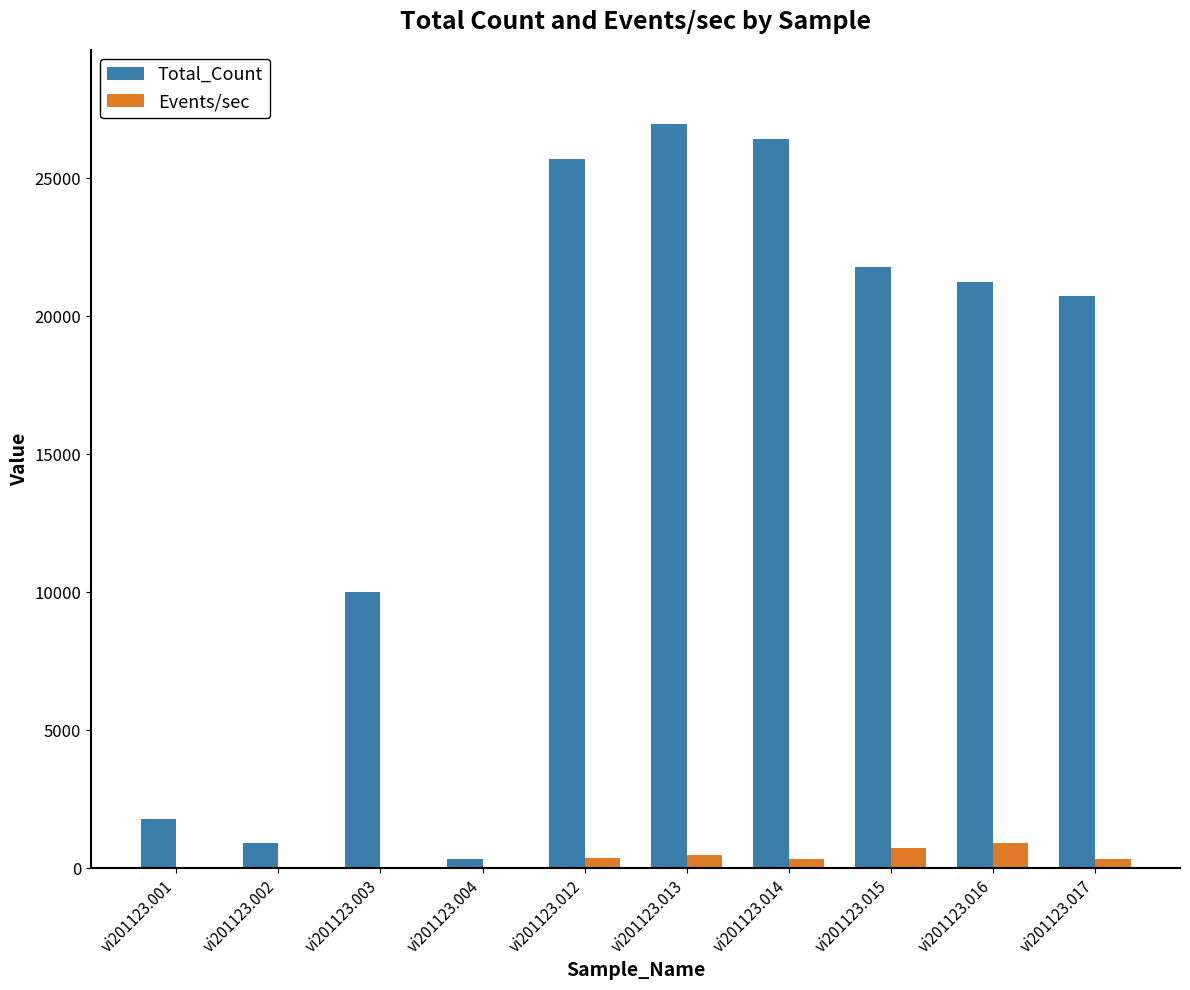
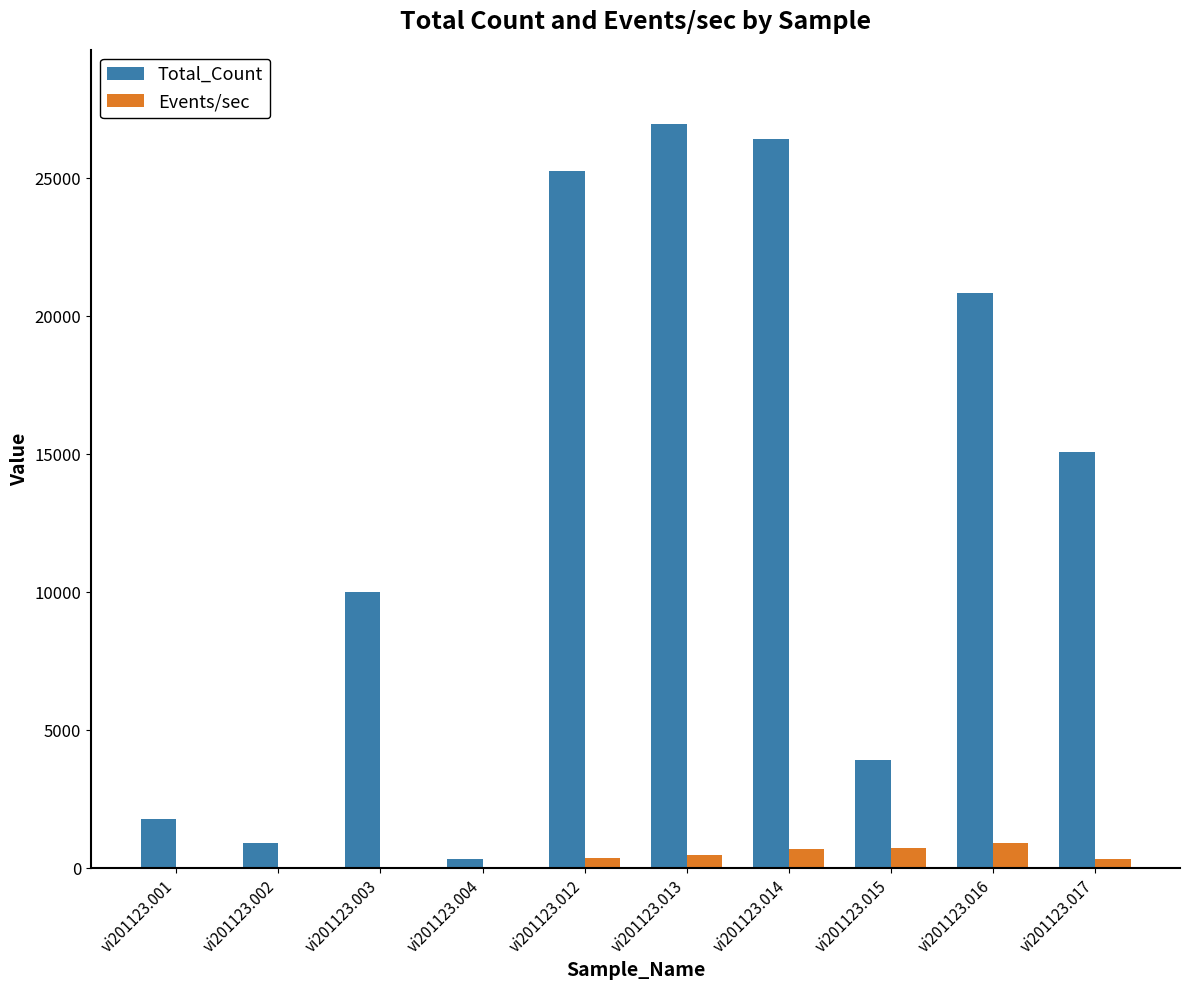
Total_Count, vi201123.012: 25700 -> 25200
Events/sec, vi201123.014: 300 -> 700
Total_Count, vi201123.015: 21800 -> 3900
Total_Count, vi201123.016: 21300 -> 20800
Total_Count, vi201123.017: 20700 -> 15100
